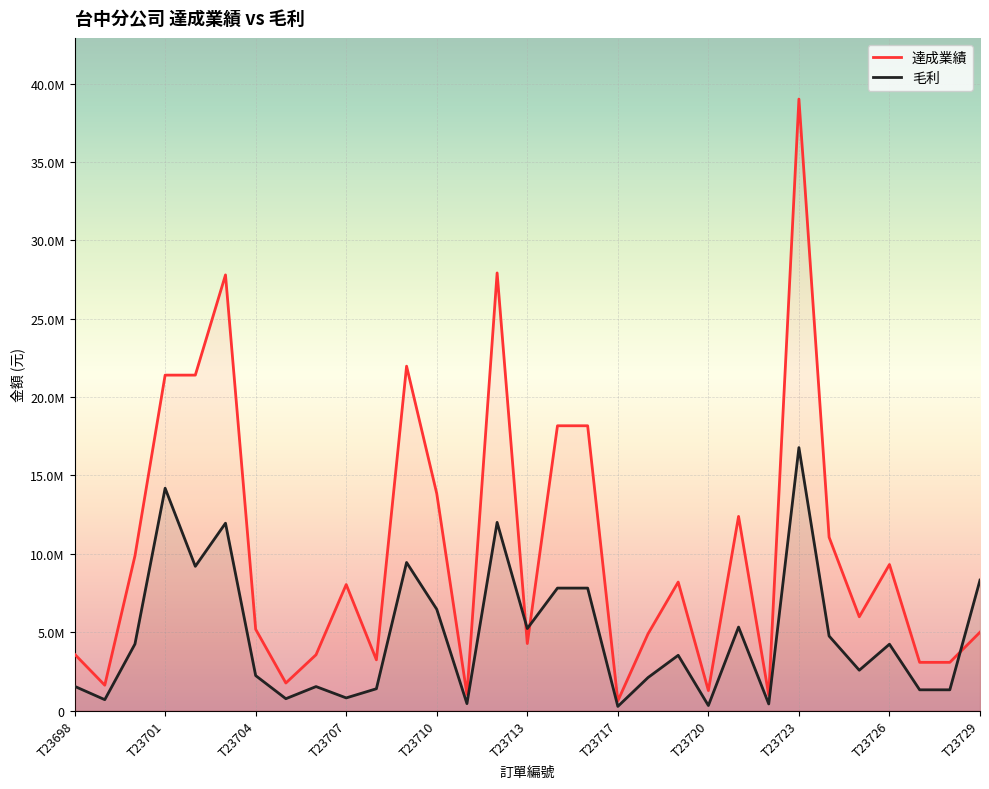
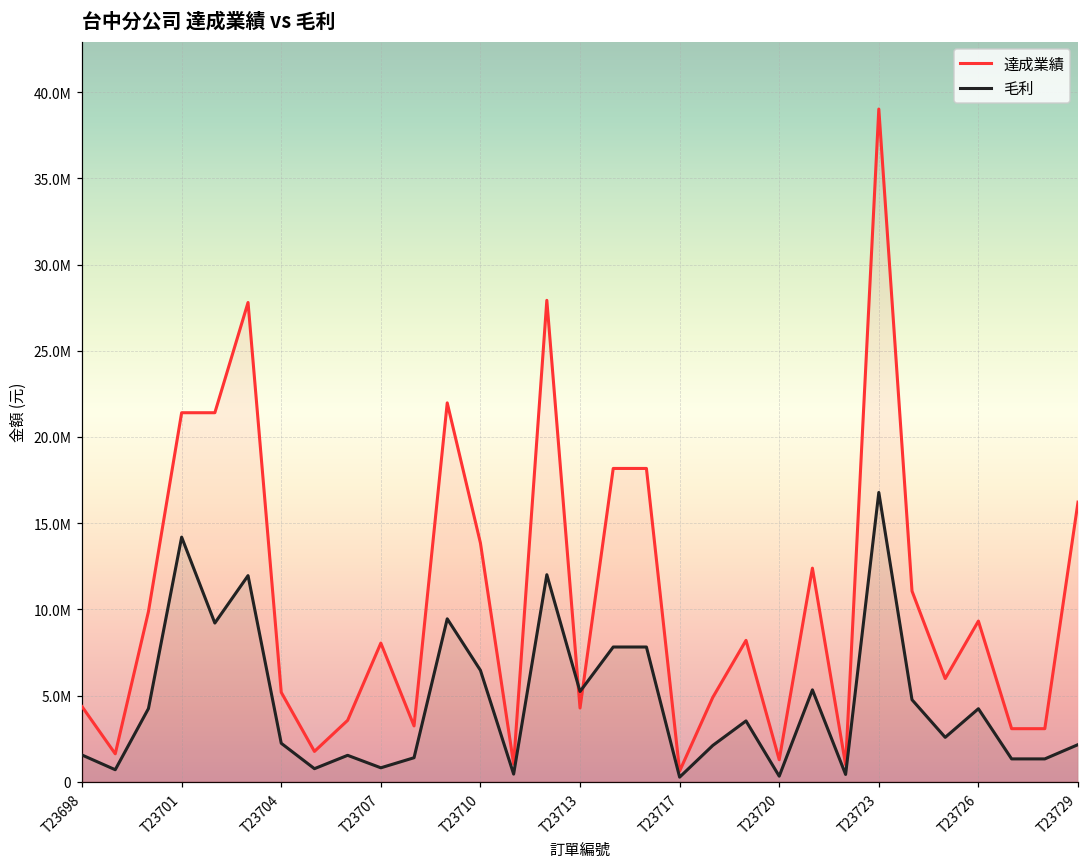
達成業績, T23698: 3600000 -> 4400000
達成業績, T23729: 5000000 -> 16200000
毛利, T23729: 8300000 -> 2200000
